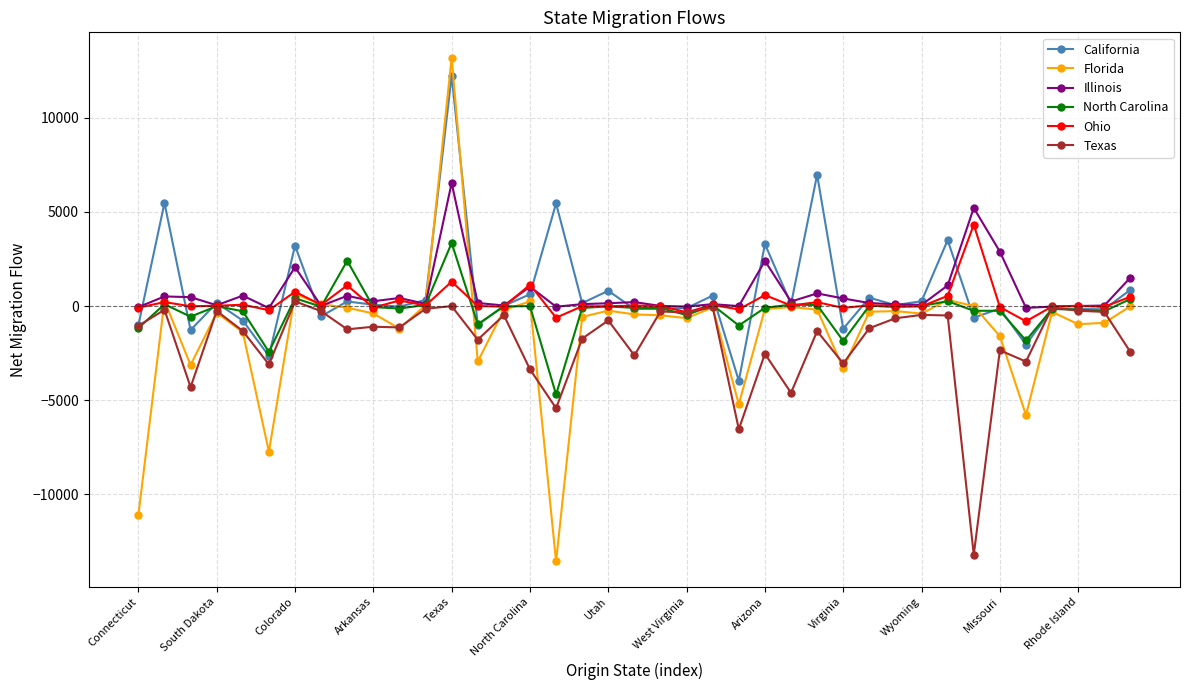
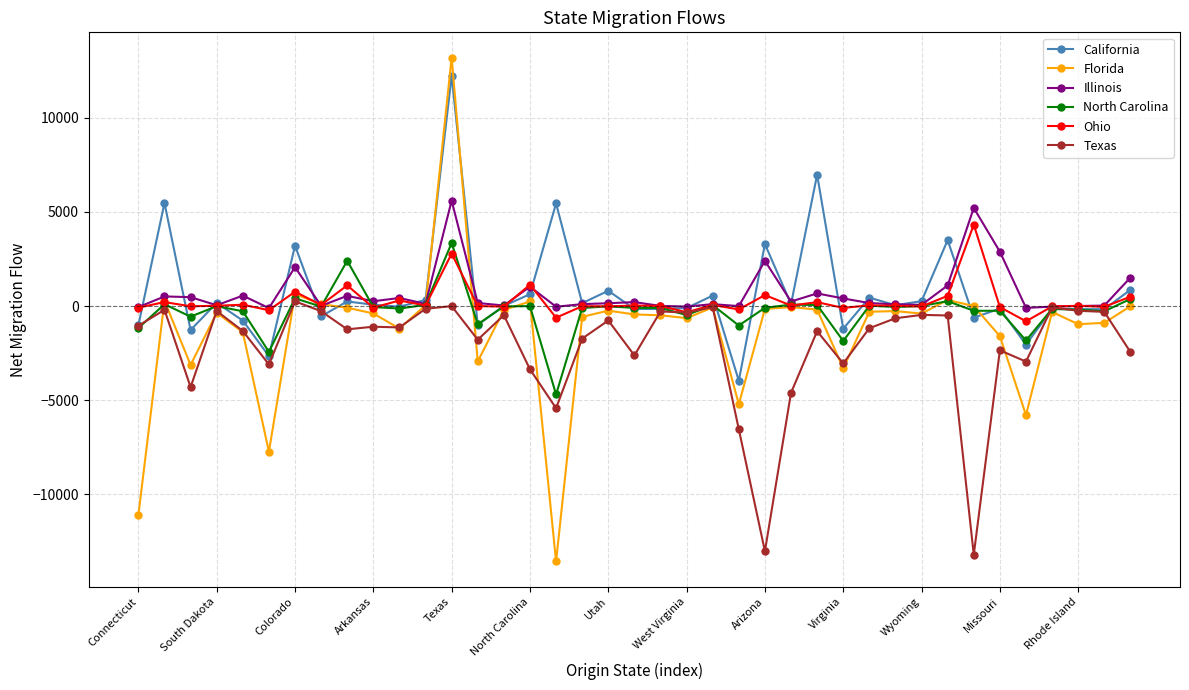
Illinois, Texas: 6500 -> 5600
Ohio, Texas: 1300 -> 2800
Texas, Arizona: -2500 -> -13000
